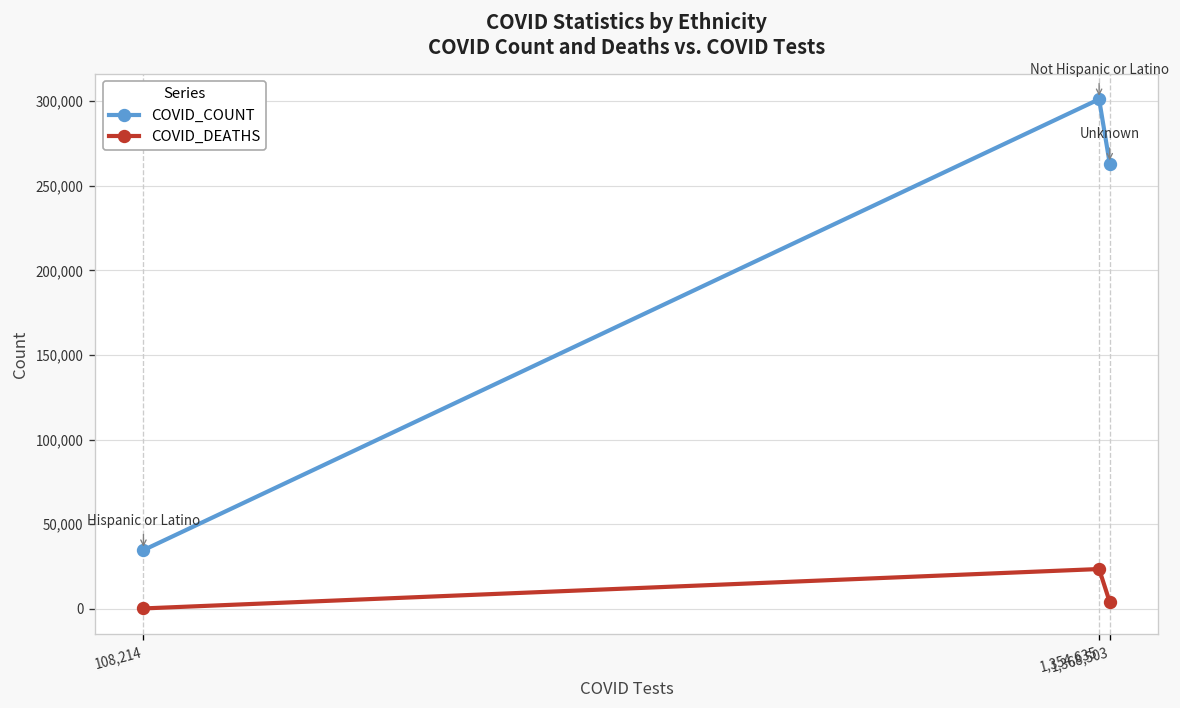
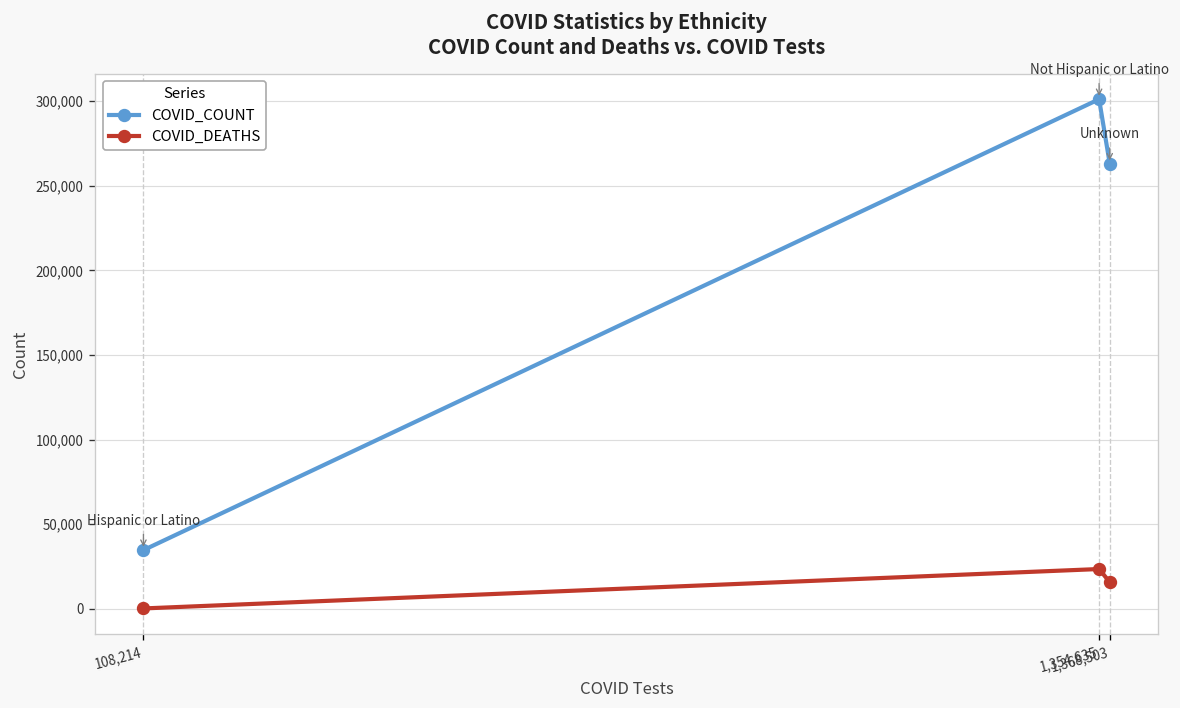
COVID_DEATHS, 1,368,503: 4,000 -> 16,000
